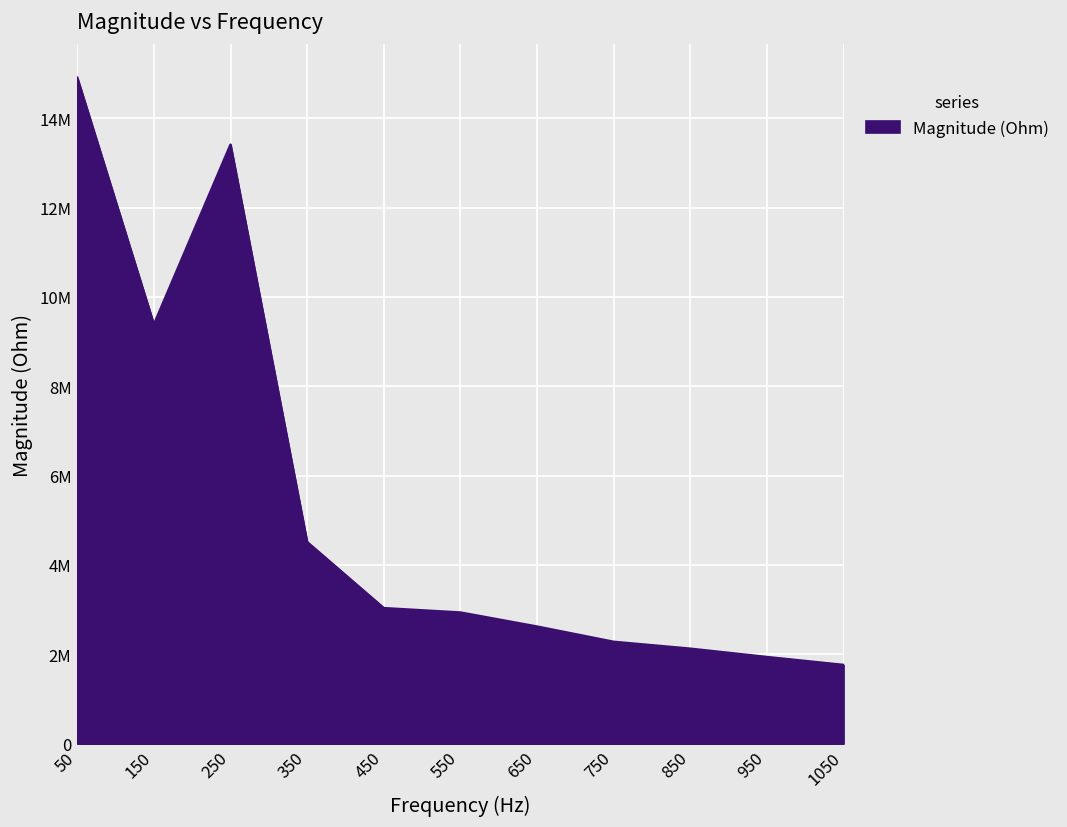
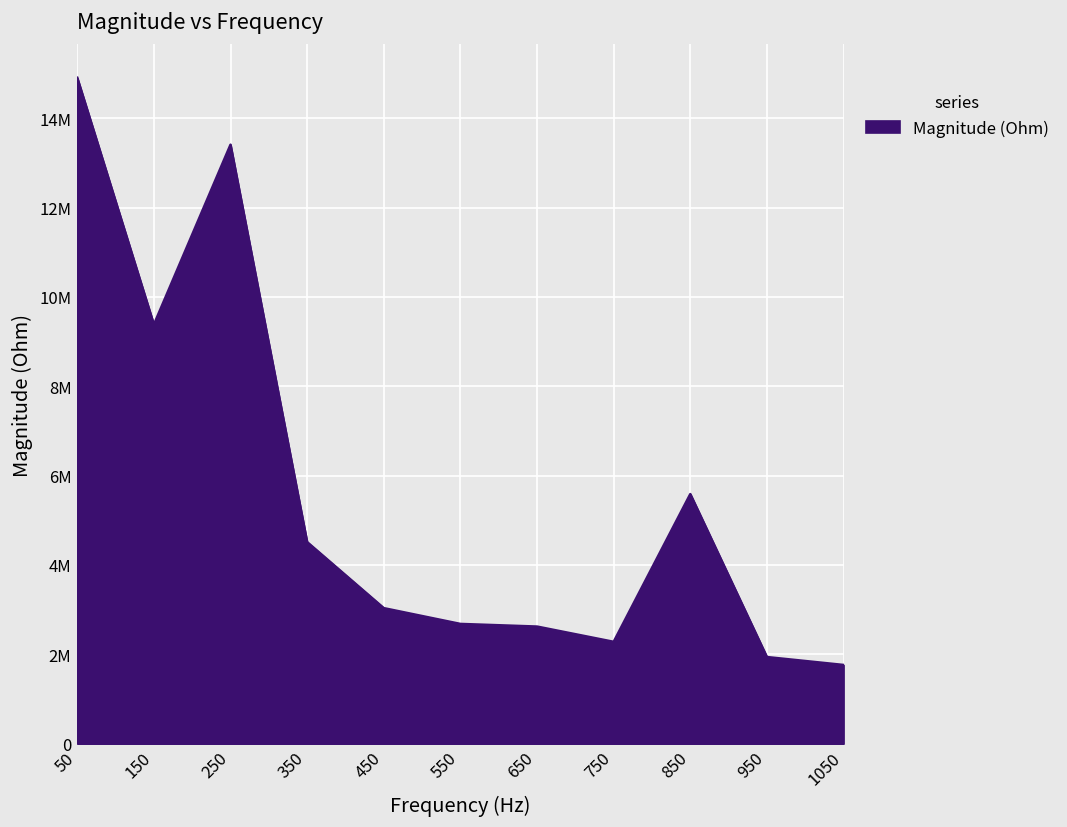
550: 2900000 -> 2700000
850: 2100000 -> 5600000
